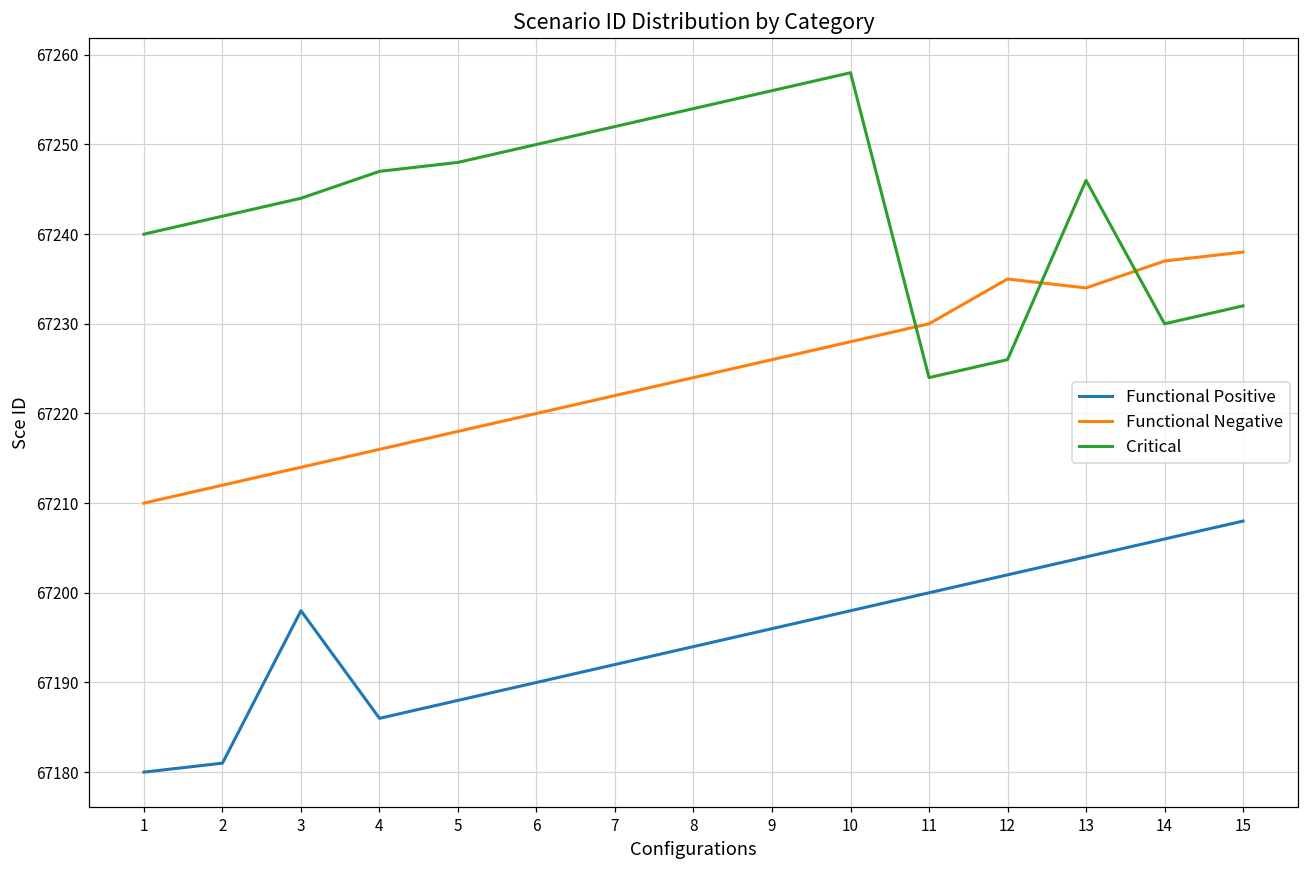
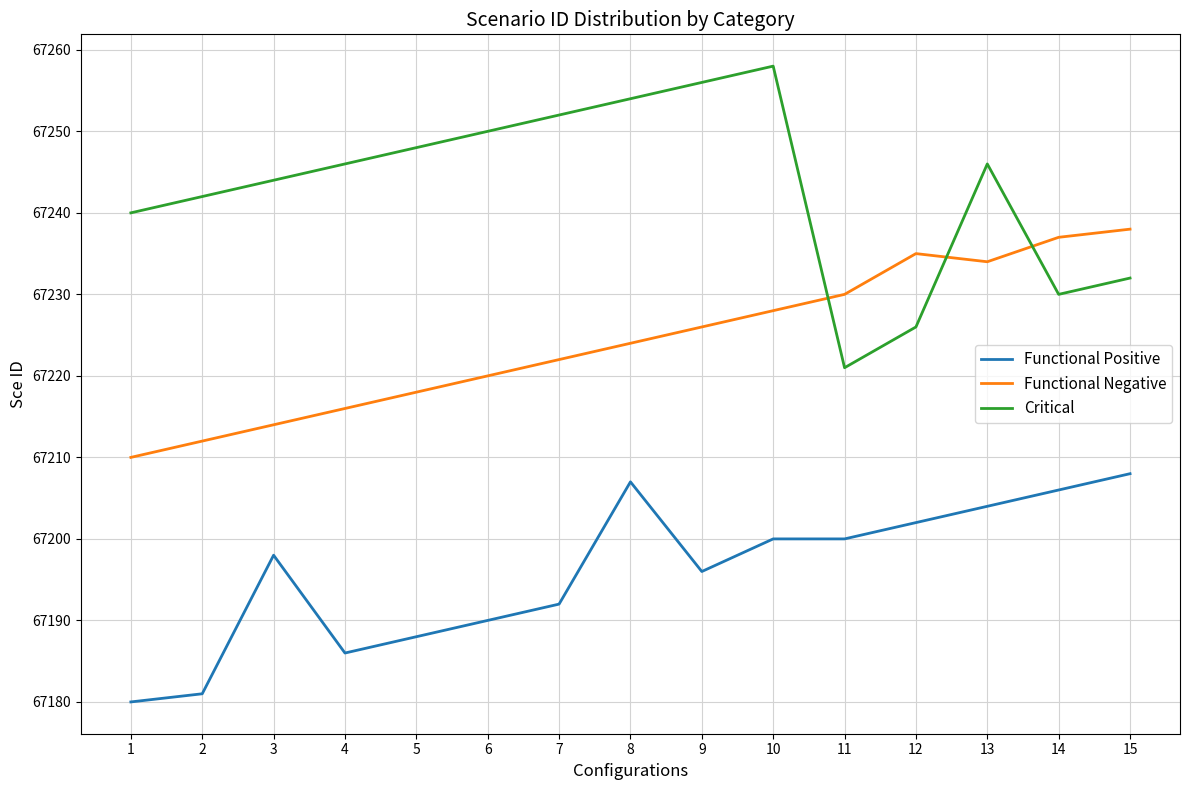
Critical, 4: 67247 -> 67246
Functional Positive, 8: 67194 -> 67207
Functional Positive, 10: 67198 -> 67200
Critical, 11: 67224 -> 67221
